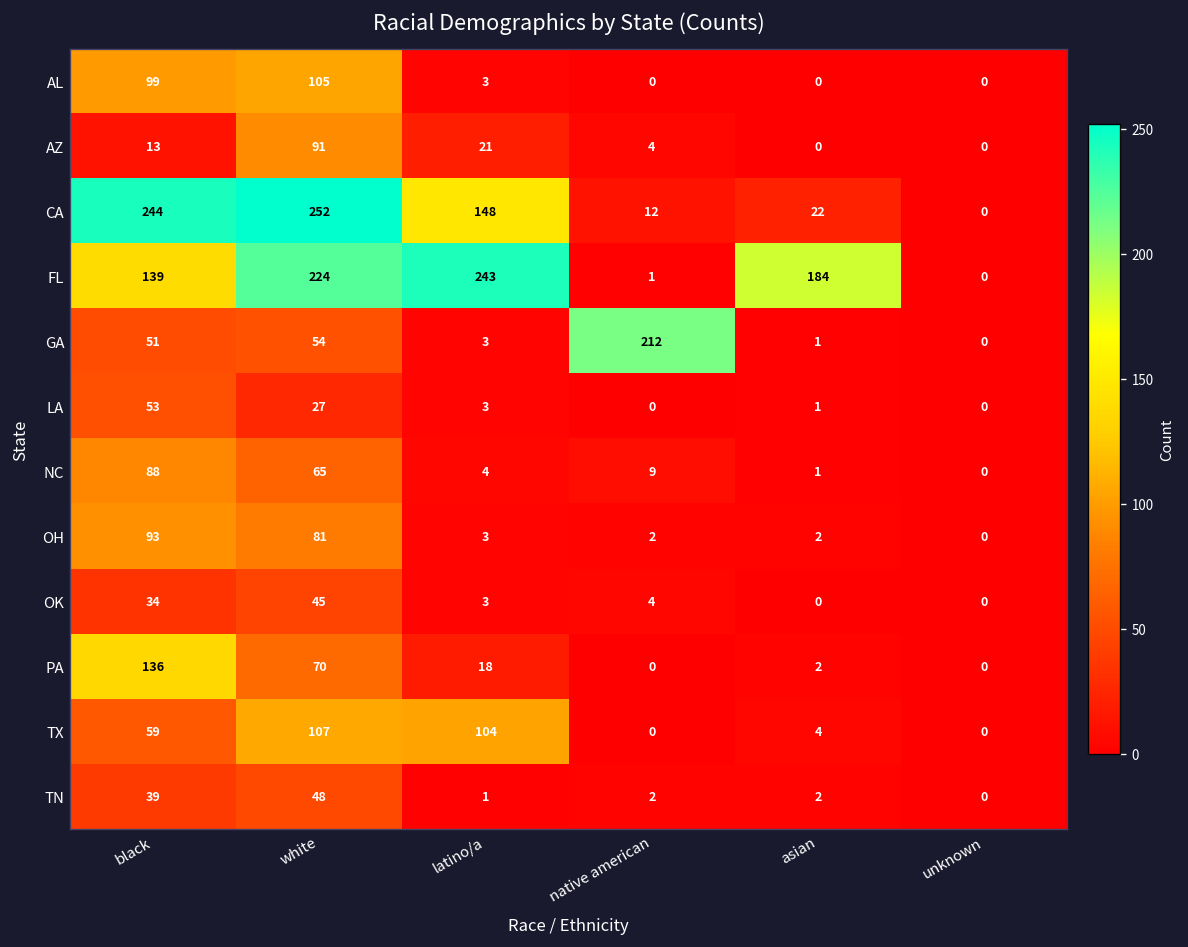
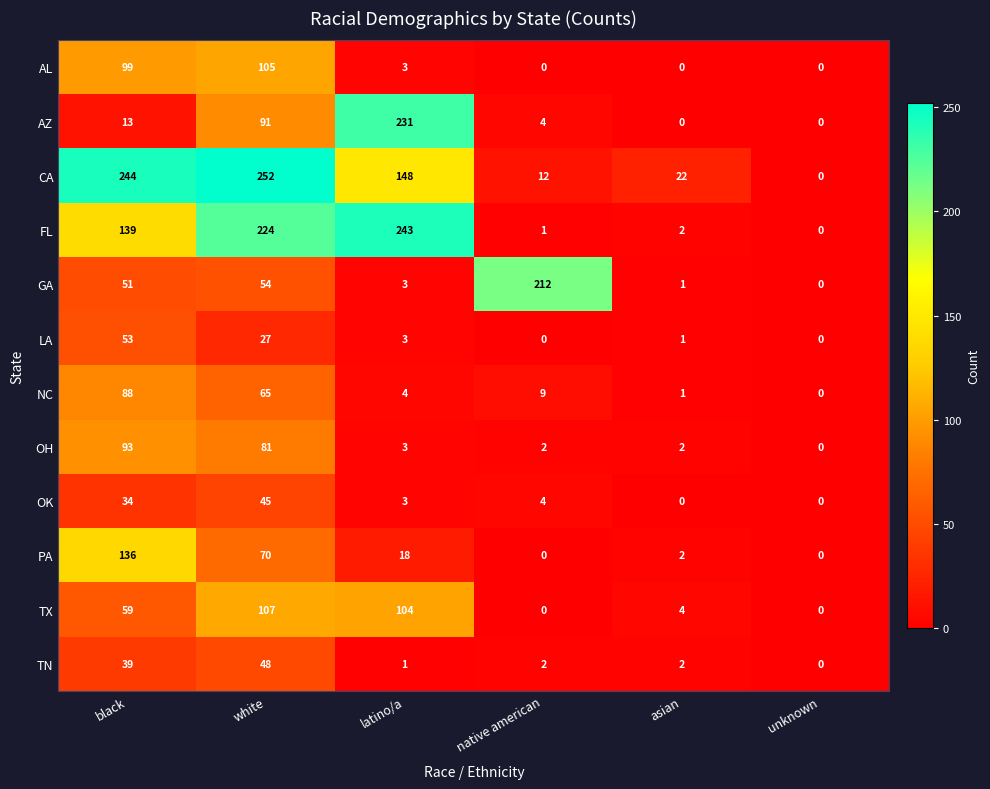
AZ, latino/a: 21 -> 231
FL, asian: 184 -> 2
